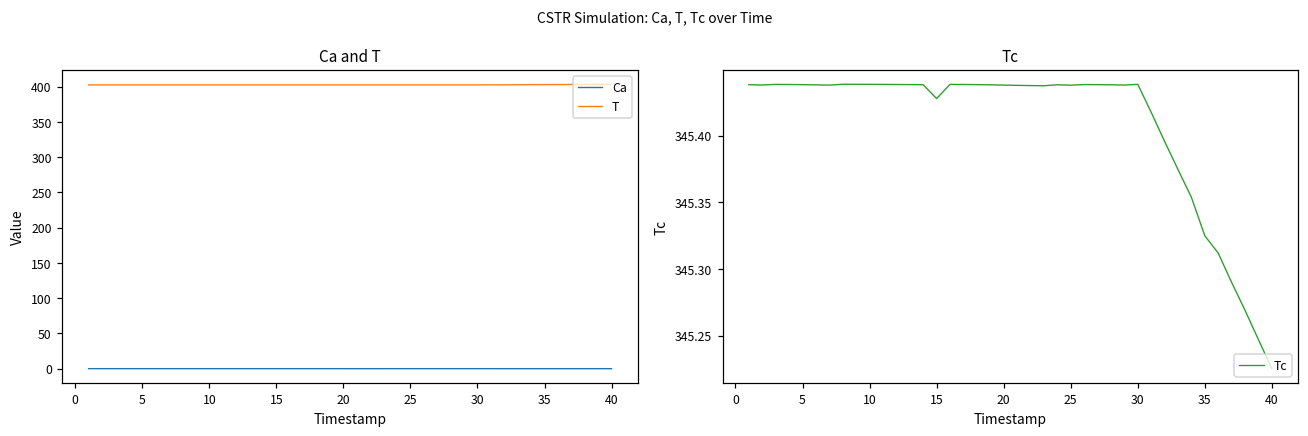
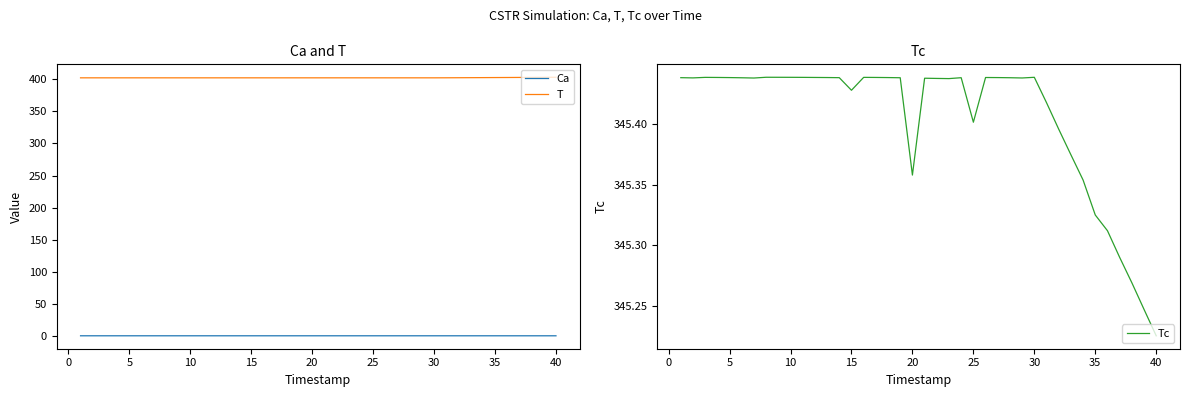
Tc, 20: 345.438 -> 345.358
Tc, 25: 345.438 -> 345.402
